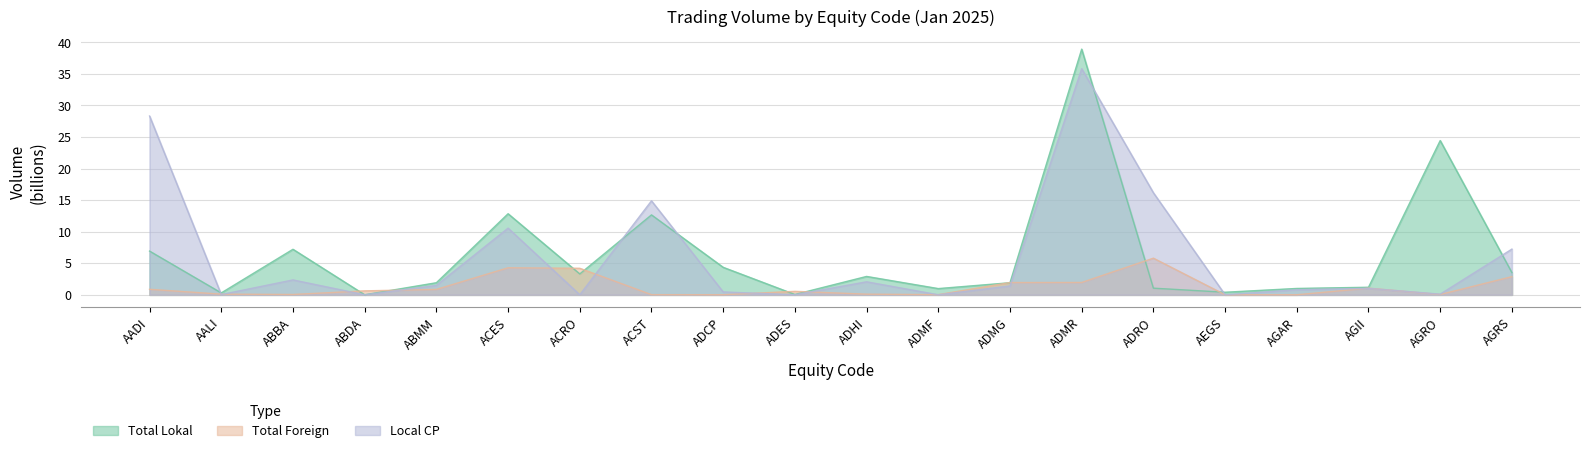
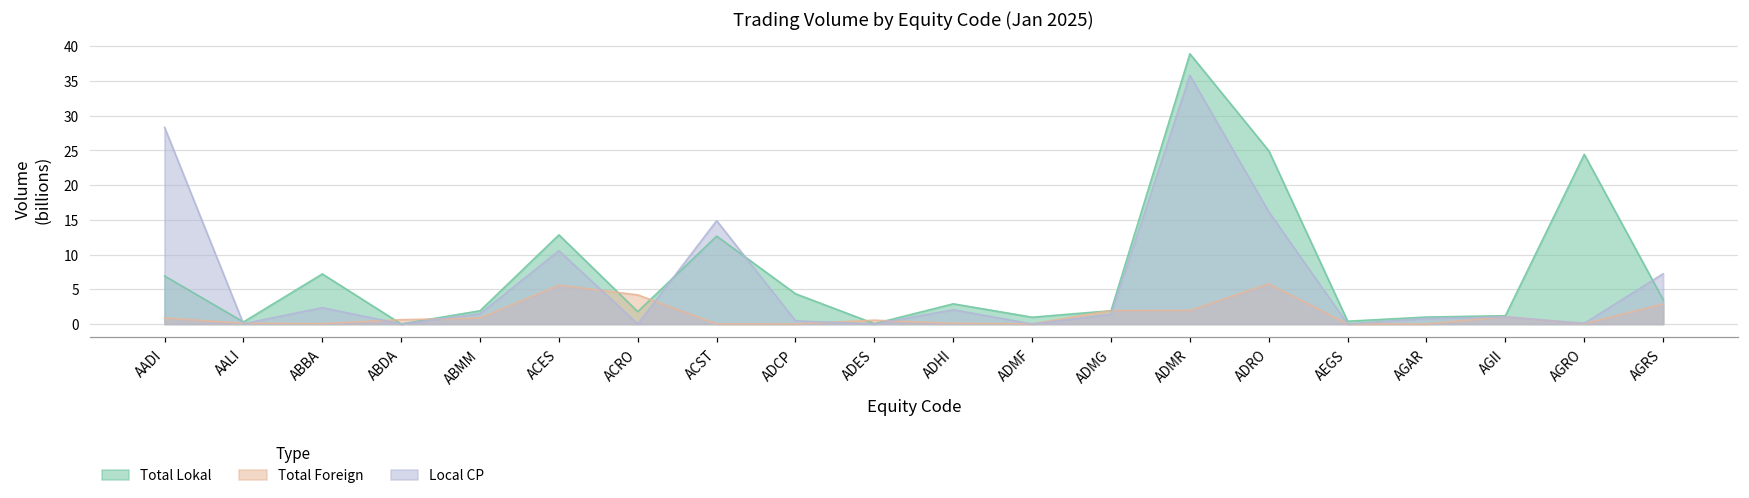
Total Foreign, ACES: 4 -> 6
Total Lokal, ACRO: 3 -> 2
Total Lokal, ADRO: 1 -> 25
